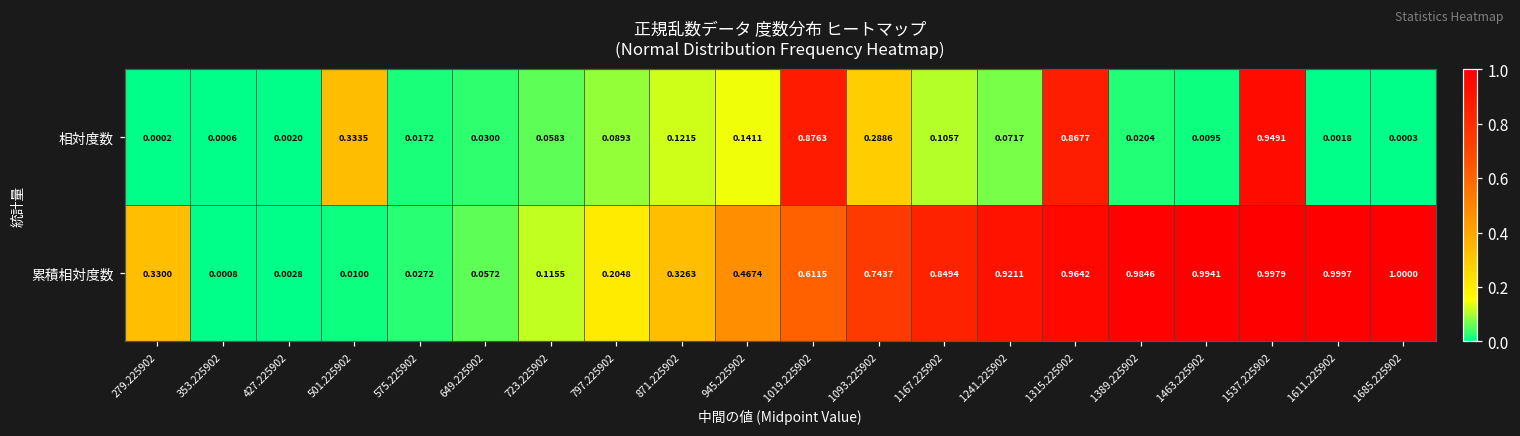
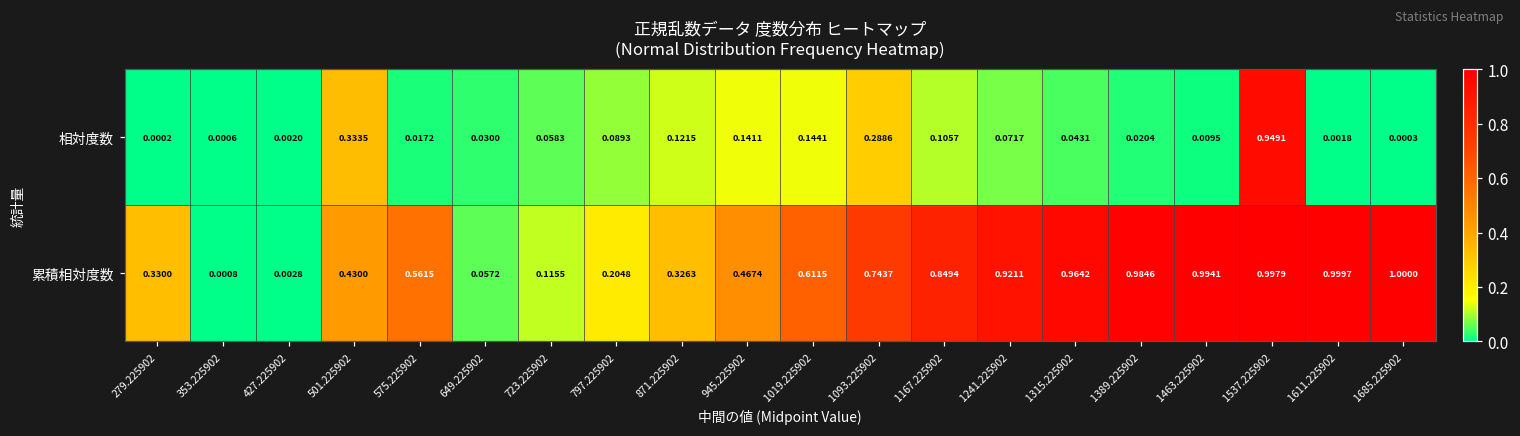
相対度数, 1019.225902: 0.8763 -> 0.1441
相対度数, 1315.225902: 0.8677 -> 0.0431
累積相対度数, 501.225902: 0.0100 -> 0.4300
累積相対度数, 575.225902: 0.0272 -> 0.5615
